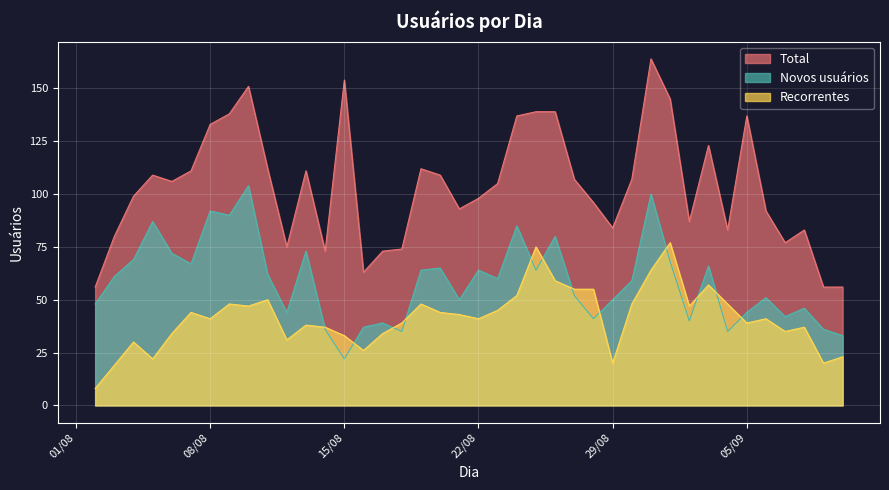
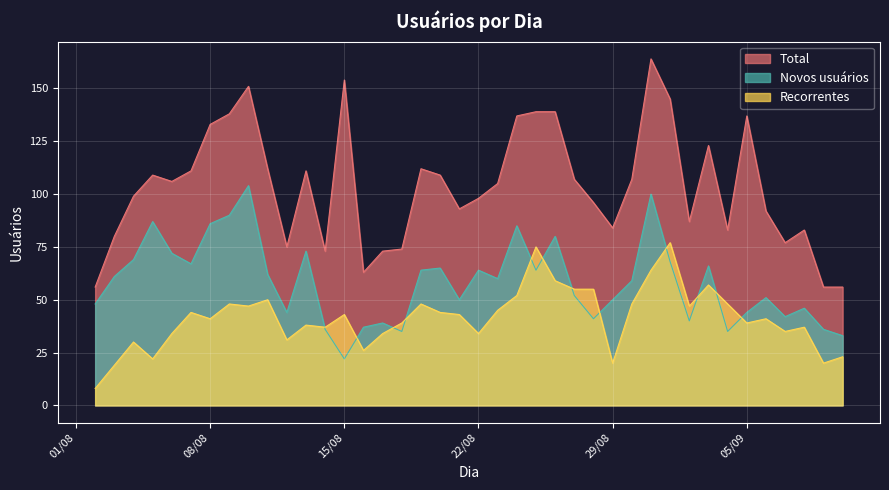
Novos usuários, 08/08: 92 -> 86
Recorrentes, 15/08: 33 -> 43
Recorrentes, 22/08: 41 -> 34
